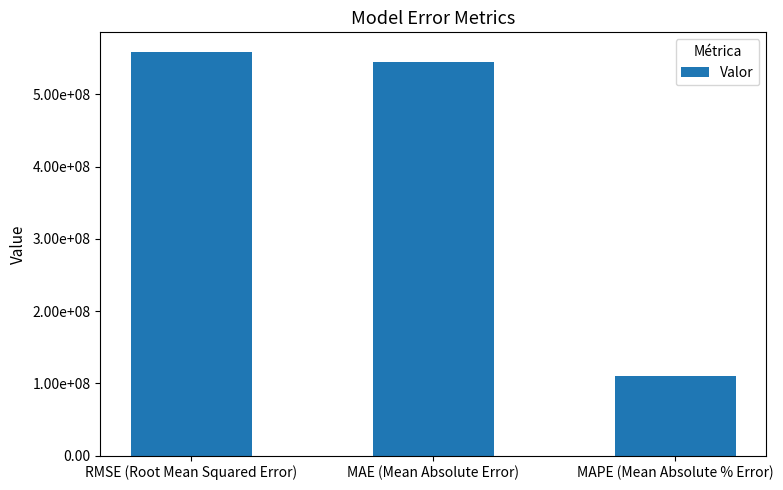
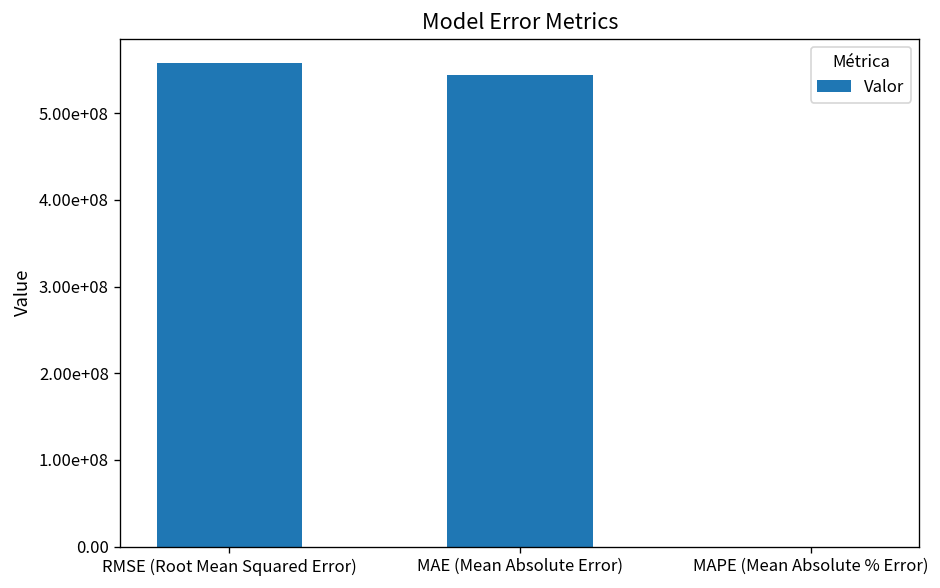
MAPE (Mean Absolute % Error): 110000000 -> 0
